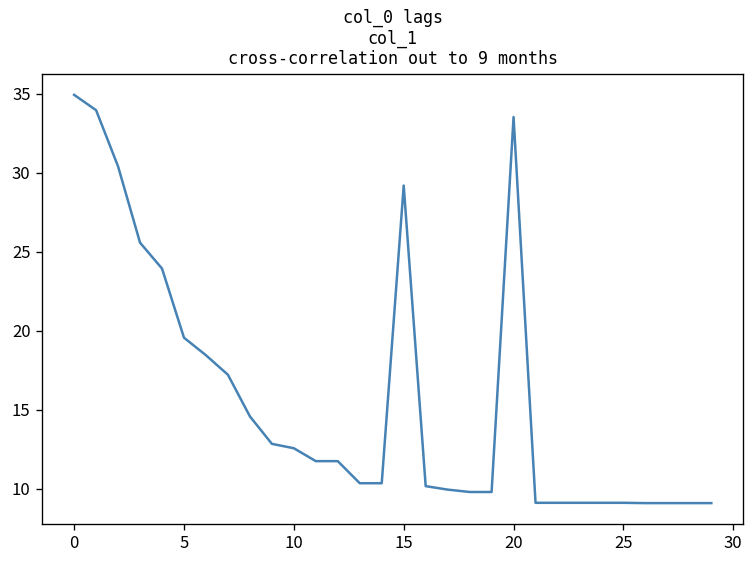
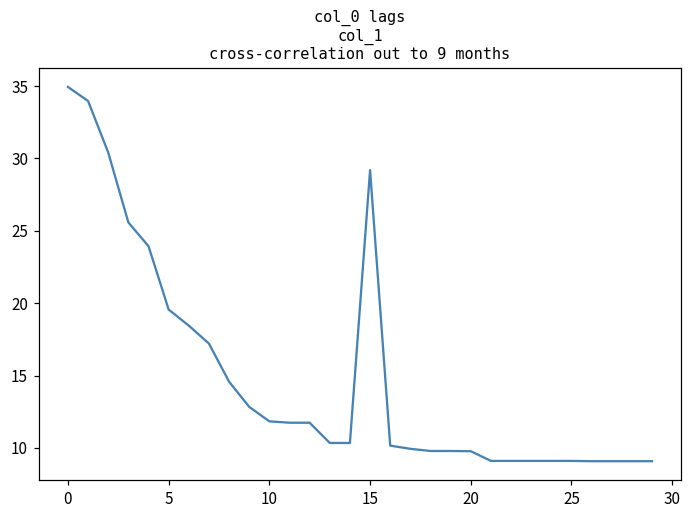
10: 12.6 -> 11.8
20: 33.5 -> 9.8
